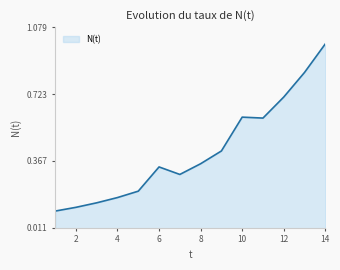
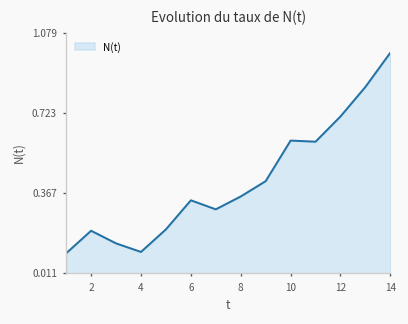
2: 0.12 -> 0.20
4: 0.17 -> 0.11
